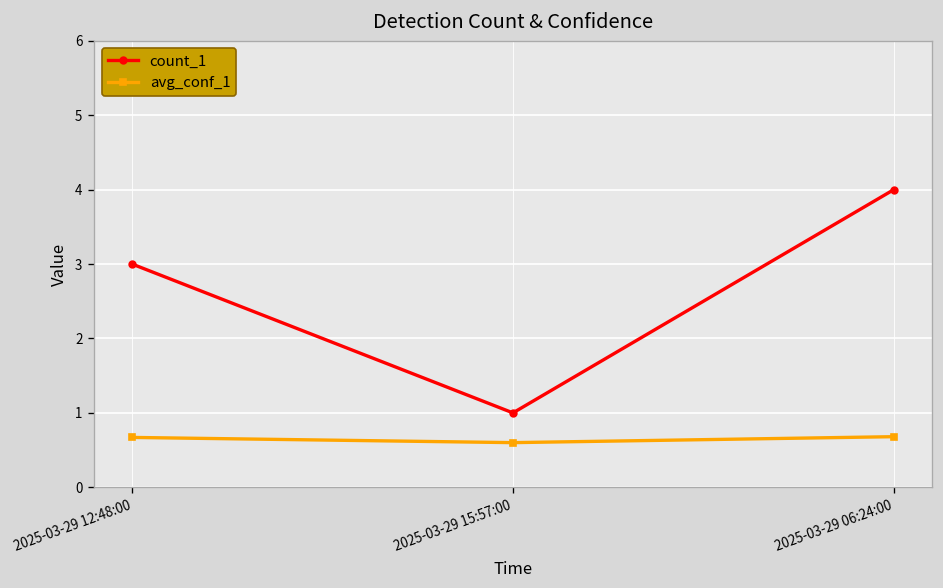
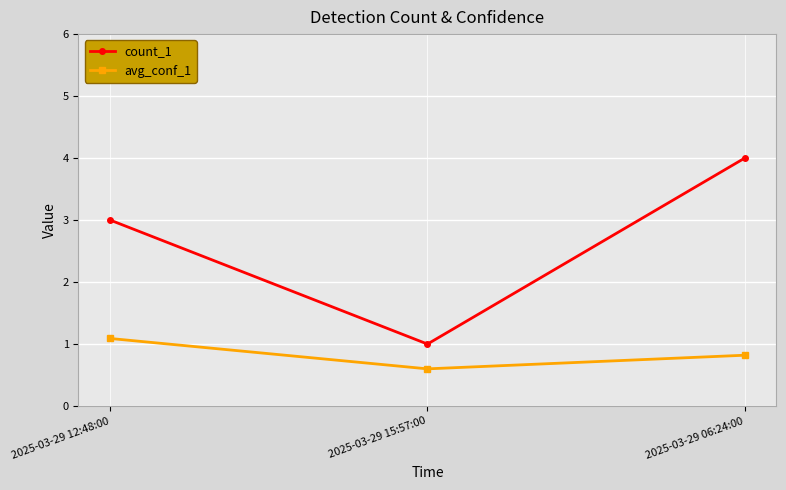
avg_conf_1, 2025-03-29 12:48:00: 0.7 -> 1.1
avg_conf_1, 2025-03-29 06:24:00: 0.7 -> 0.8
